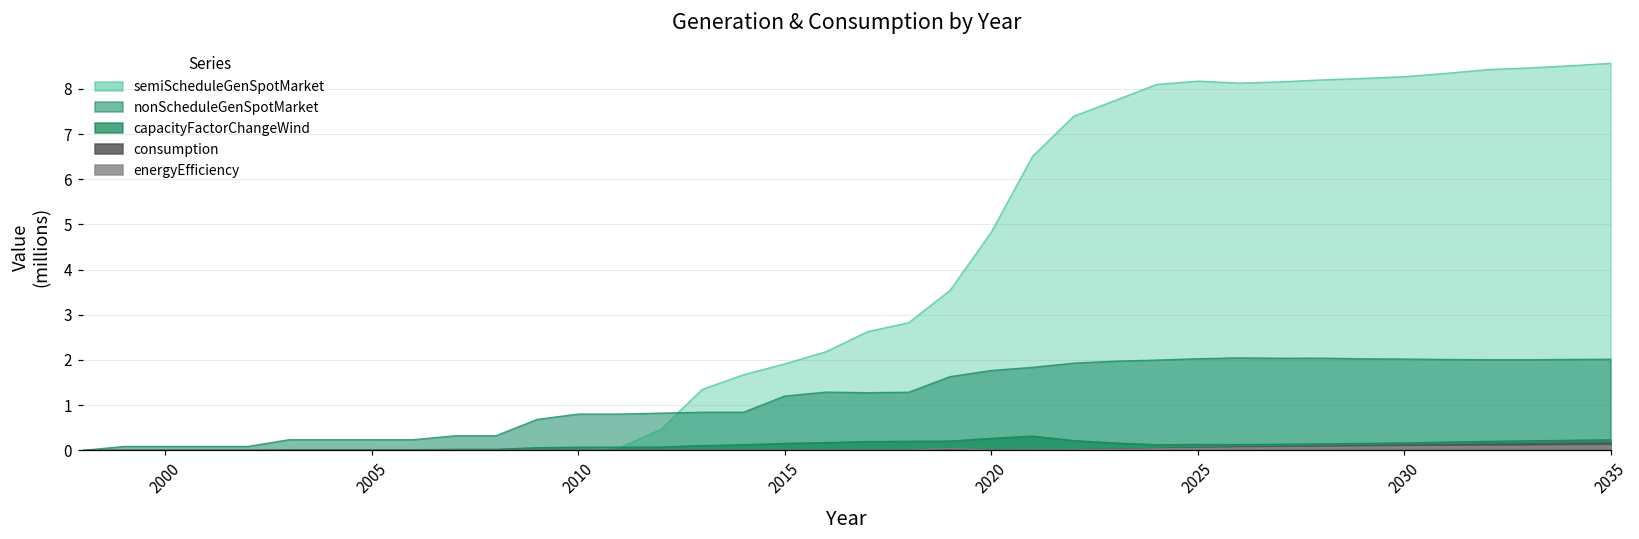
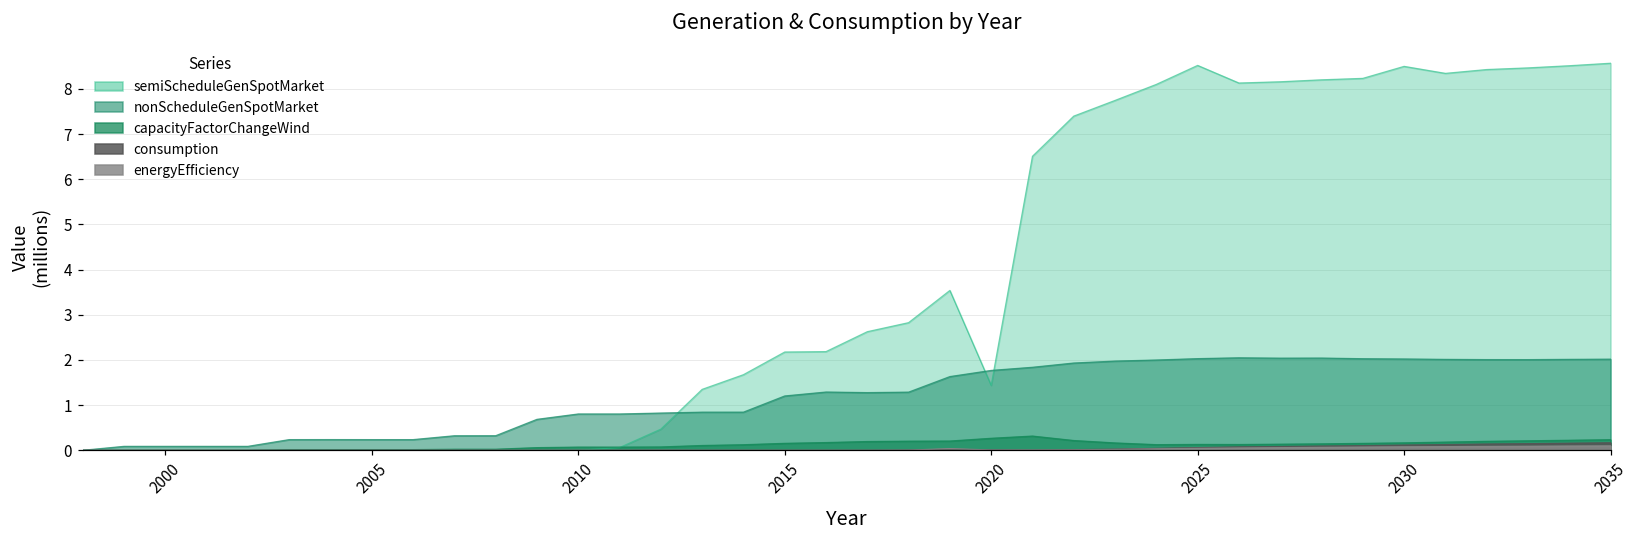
semiScheduleGenSpotMarket, 2015: 1.9 -> 2.2
semiScheduleGenSpotMarket, 2020: 4.8 -> 1.4
semiScheduleGenSpotMarket, 2025: 8.2 -> 8.5
semiScheduleGenSpotMarket, 2030: 8.3 -> 8.5
